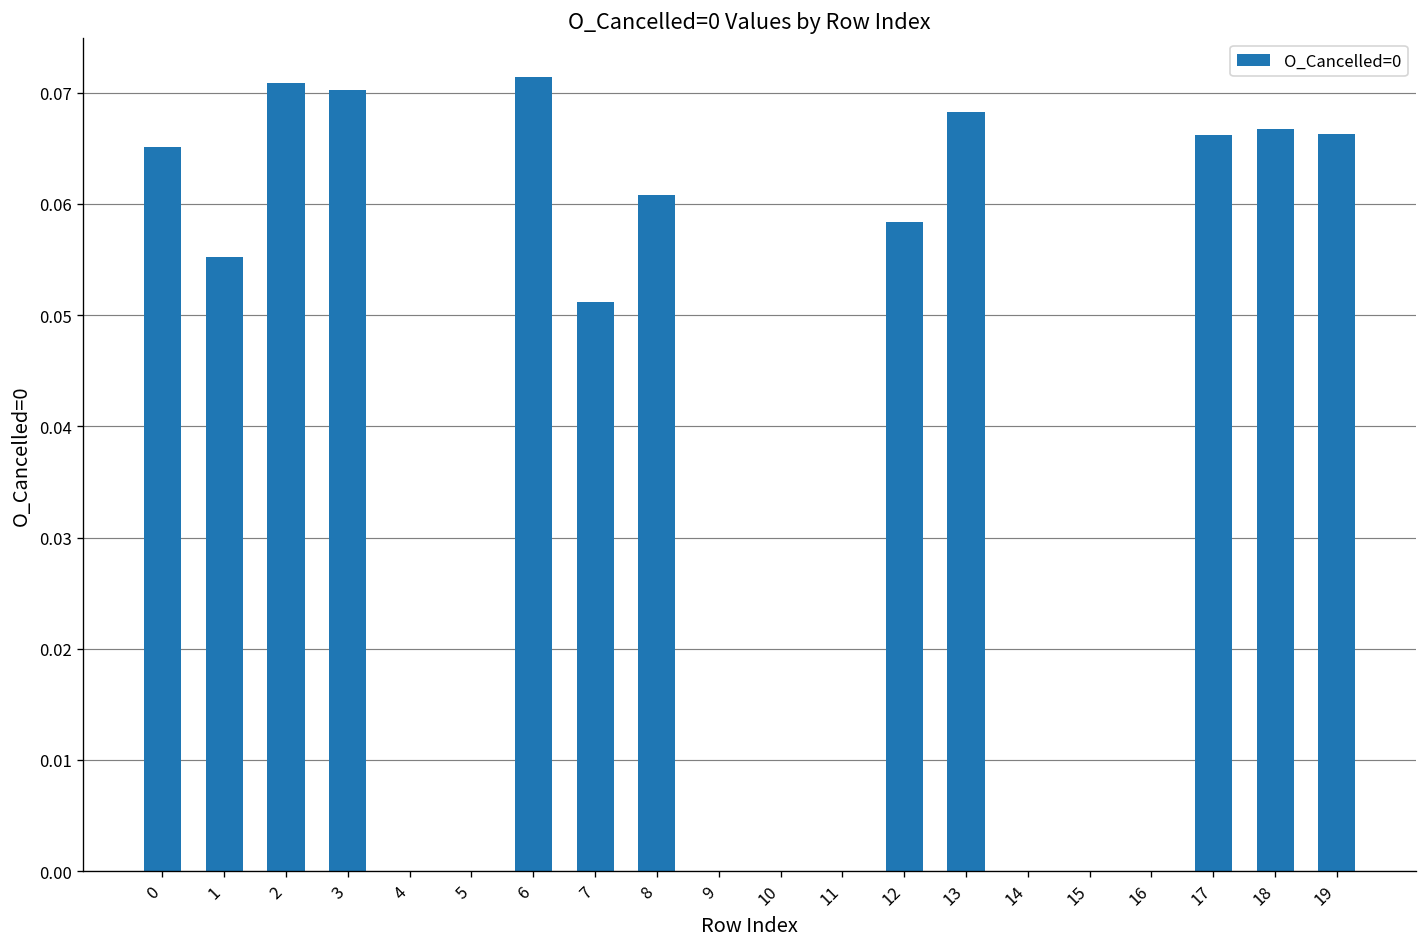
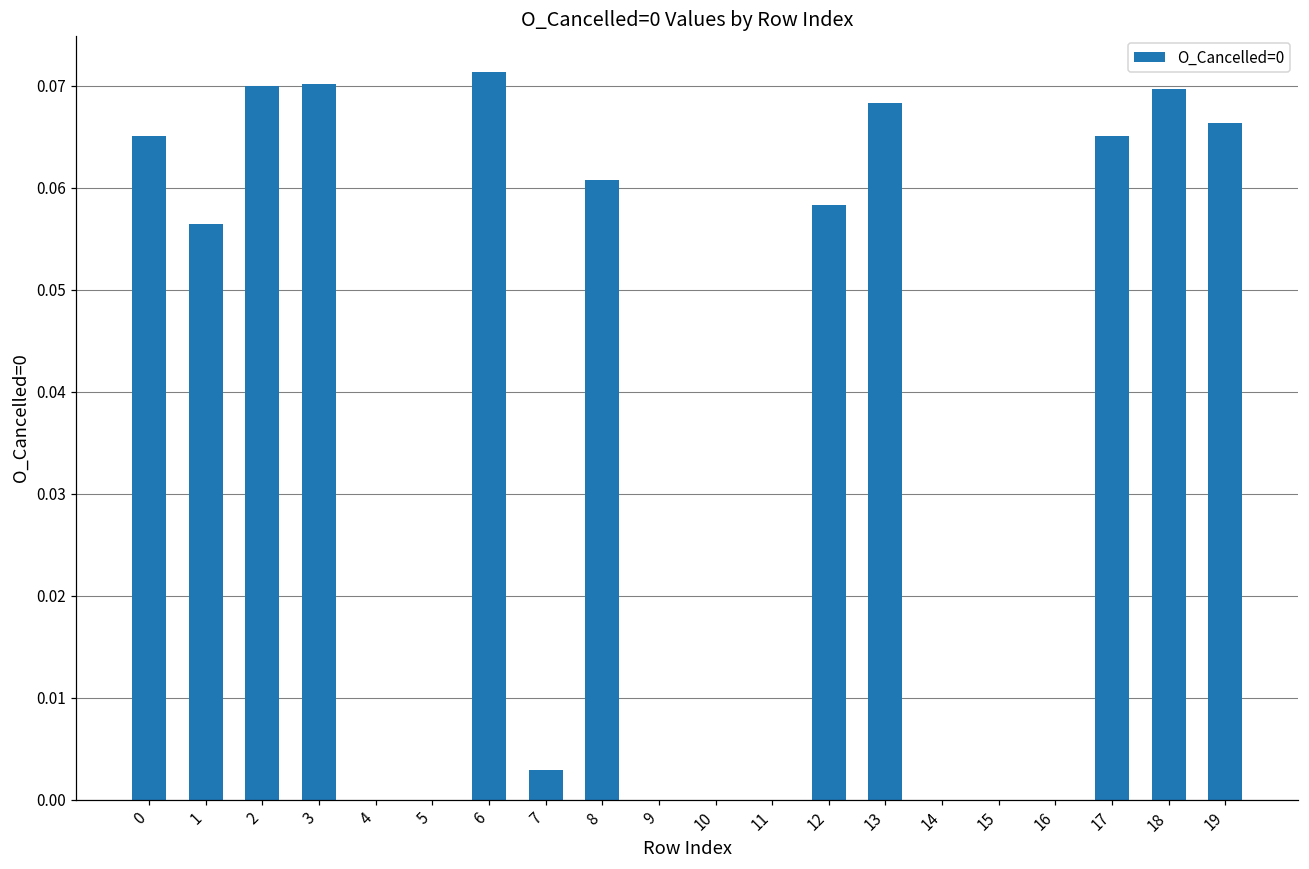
1: 0.055 -> 0.056
2: 0.071 -> 0.070
7: 0.051 -> 0.003
17: 0.066 -> 0.065
18: 0.067 -> 0.070
